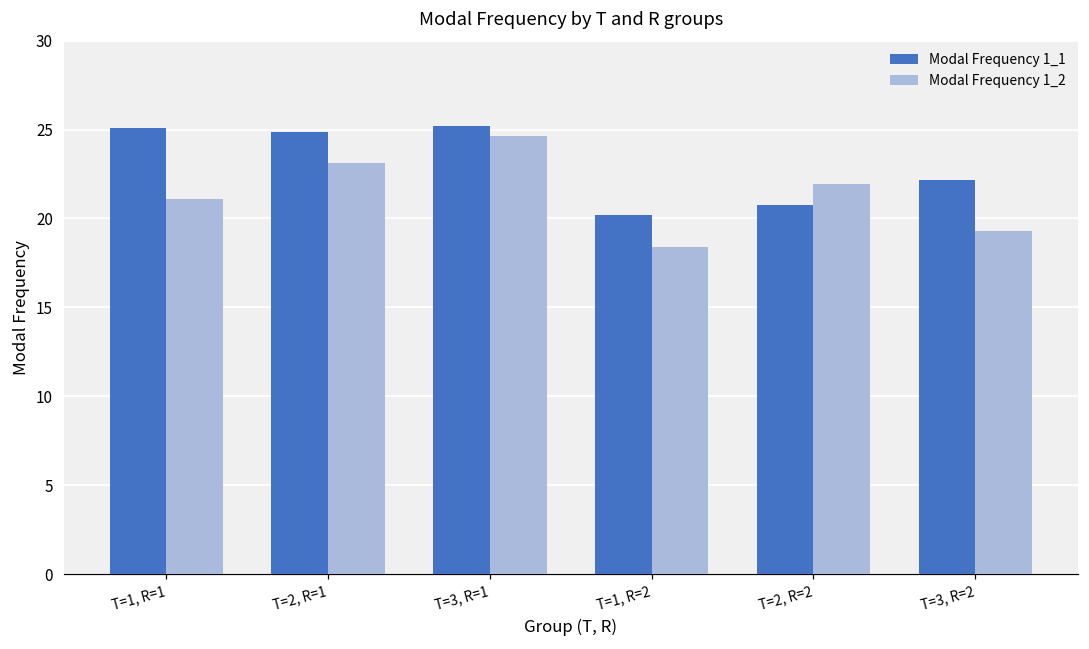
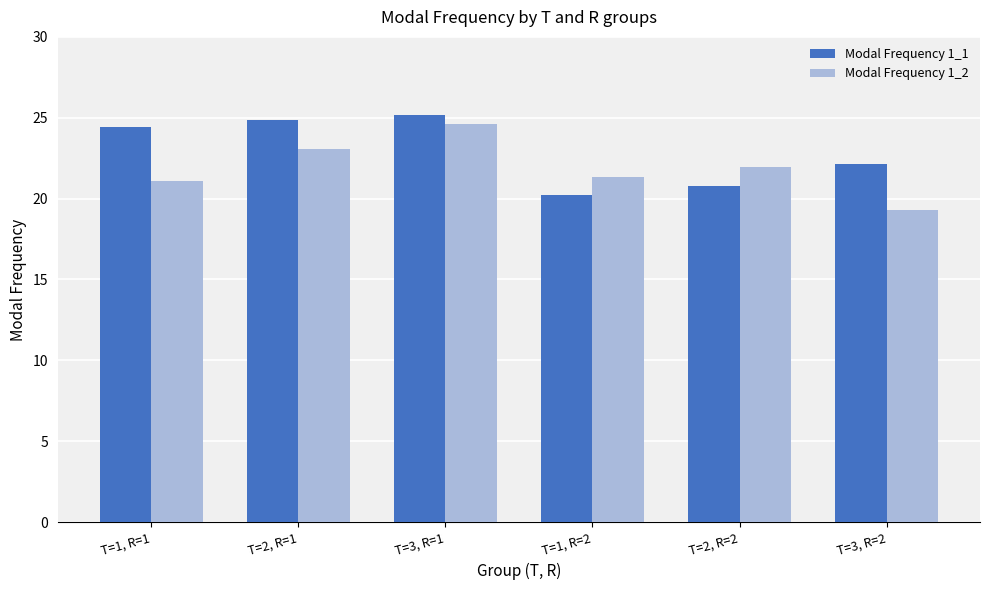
Modal Frequency 1_1, T=1, R=1: 25.1 -> 24.4
Modal Frequency 1_2, T=1, R=2: 18.4 -> 21.3
